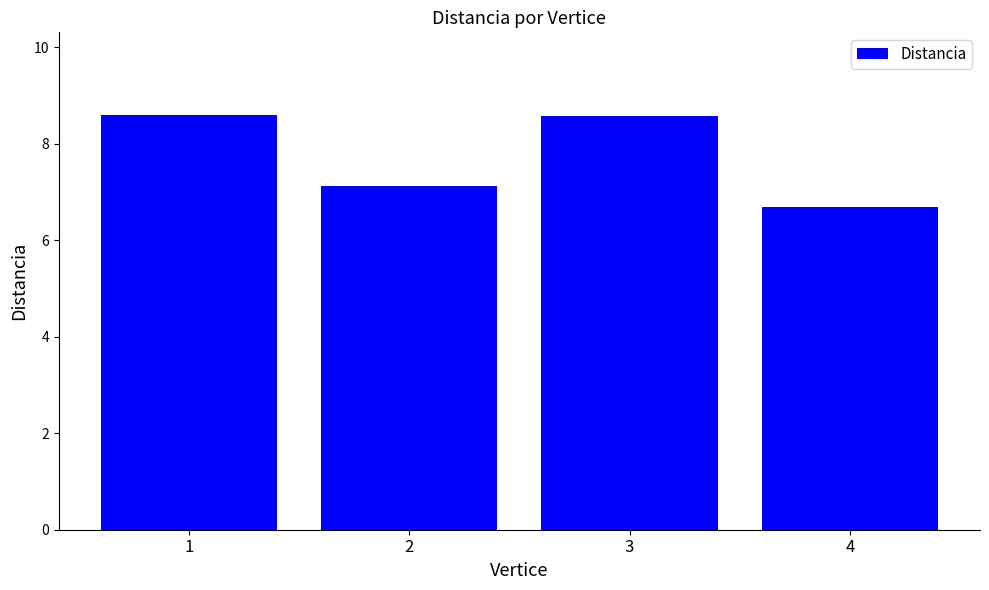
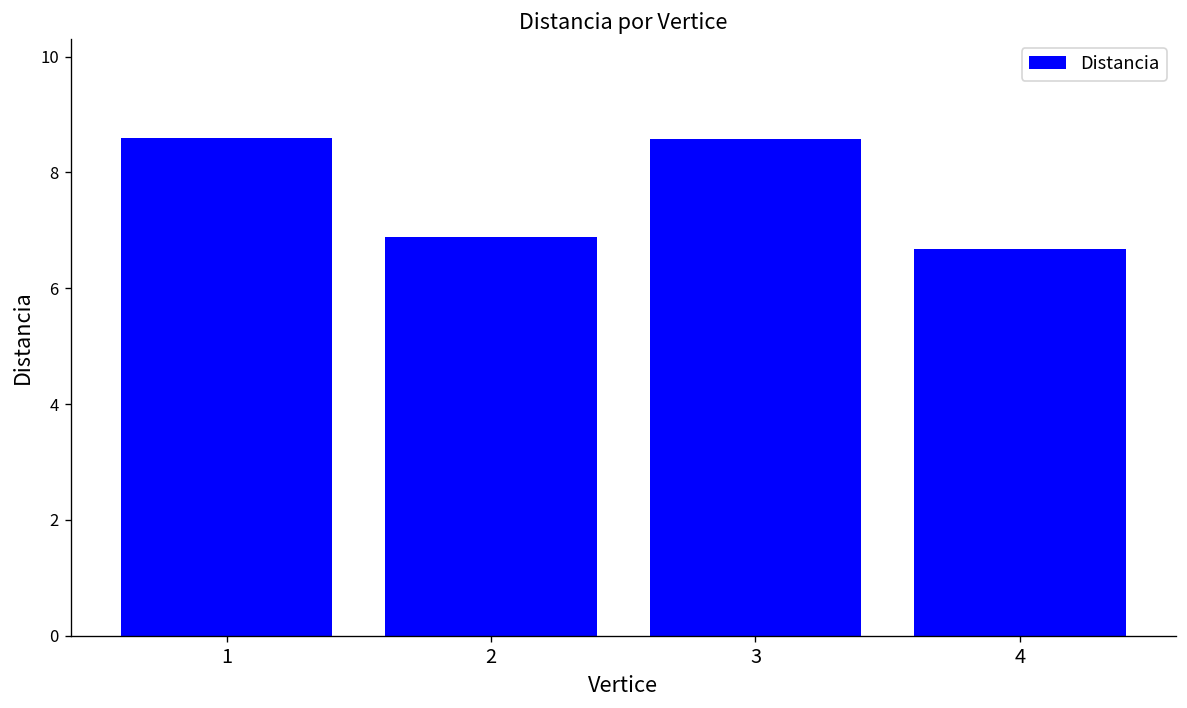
2: 7.1 -> 6.9
